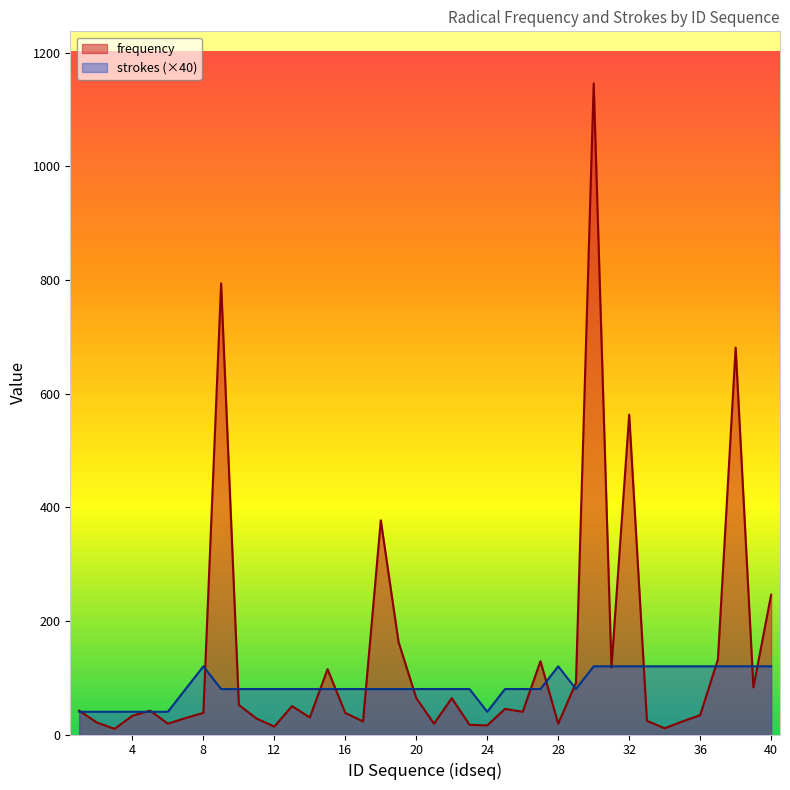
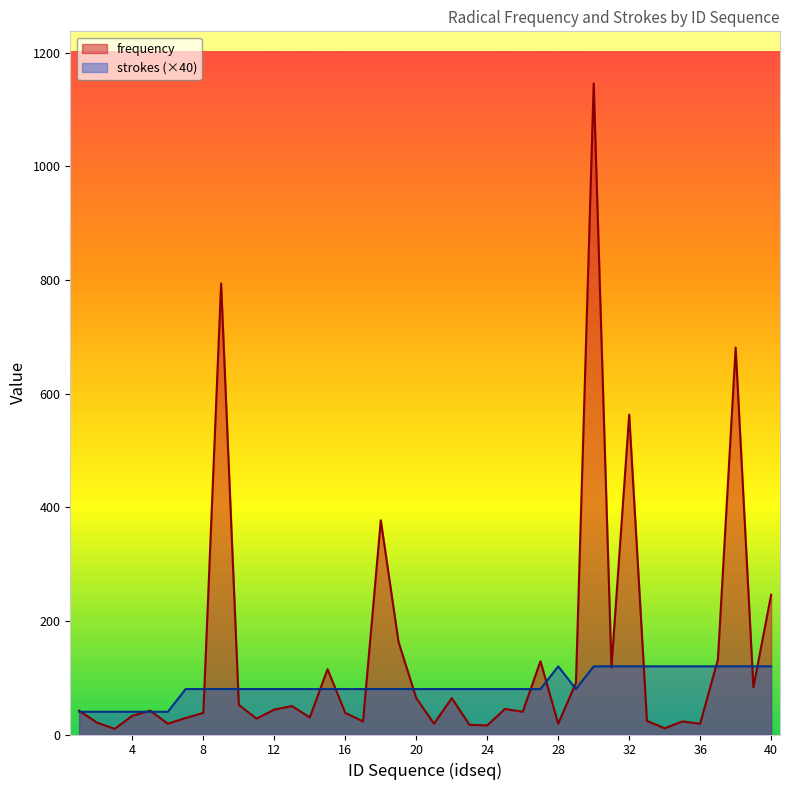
strokes (×40), 8: 120 -> 80
frequency, 12: 10 -> 40
strokes (×40), 24: 40 -> 80
frequency, 36: 30 -> 20
